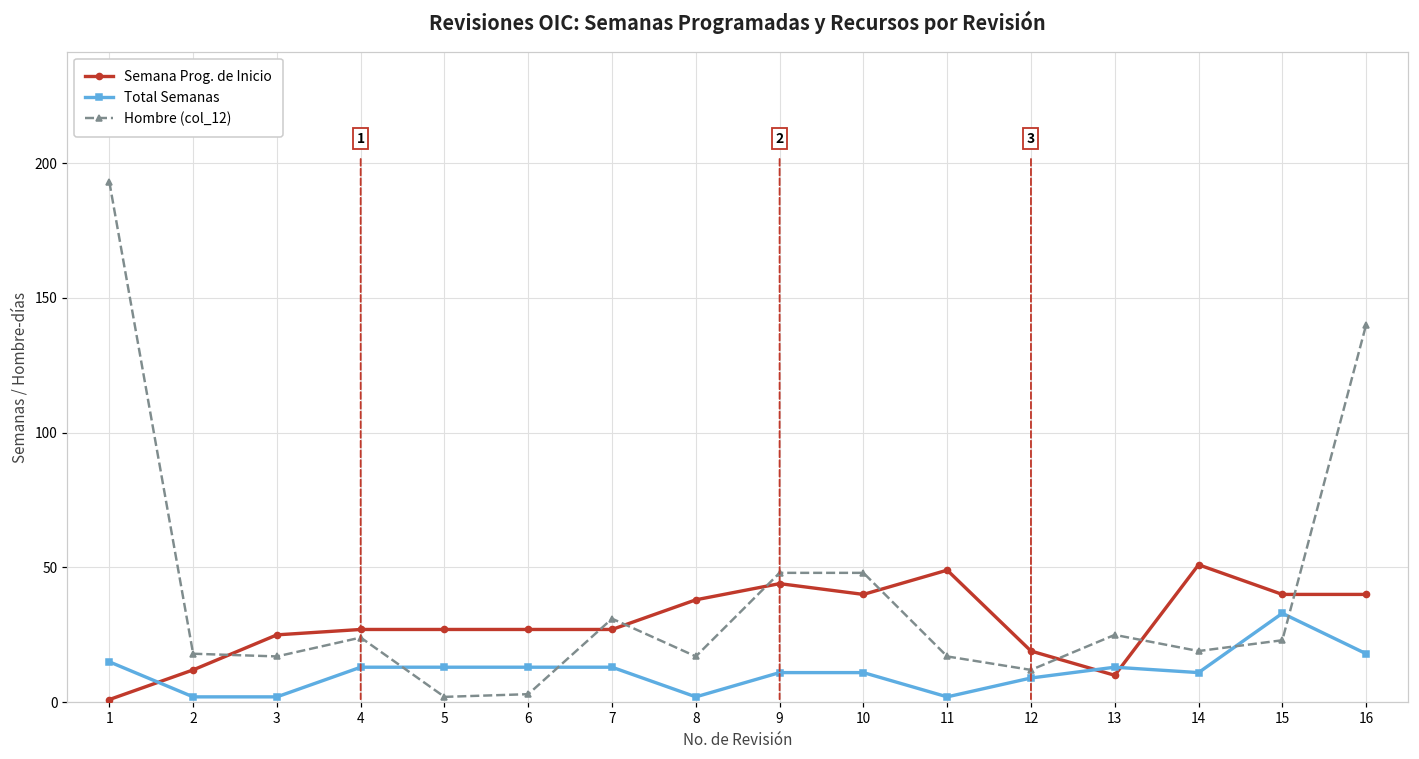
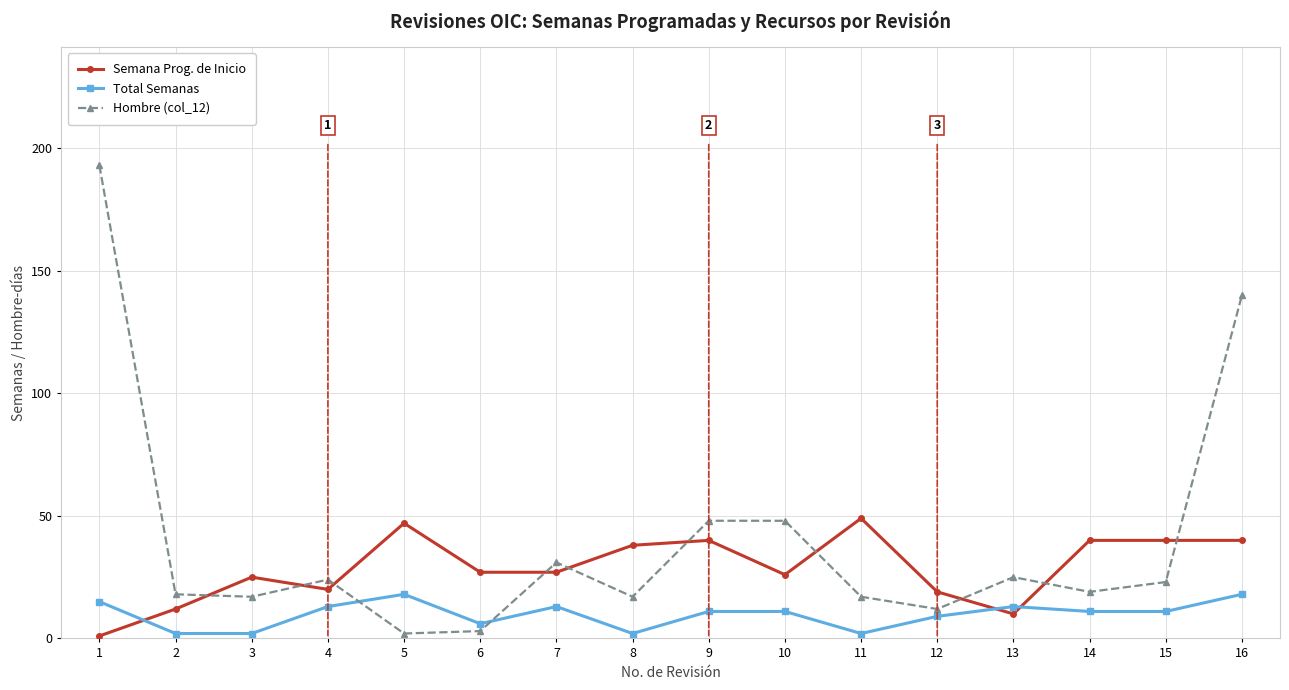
Semana Prog. de Inicio, 4: 27 -> 20
Semana Prog. de Inicio, 5: 27 -> 47
Total Semanas, 5: 13 -> 18
Total Semanas, 6: 13 -> 6
Semana Prog. de Inicio, 9: 44 -> 40
Semana Prog. de Inicio, 10: 40 -> 26
Semana Prog. de Inicio, 14: 51 -> 40
Total Semanas, 15: 33 -> 11
